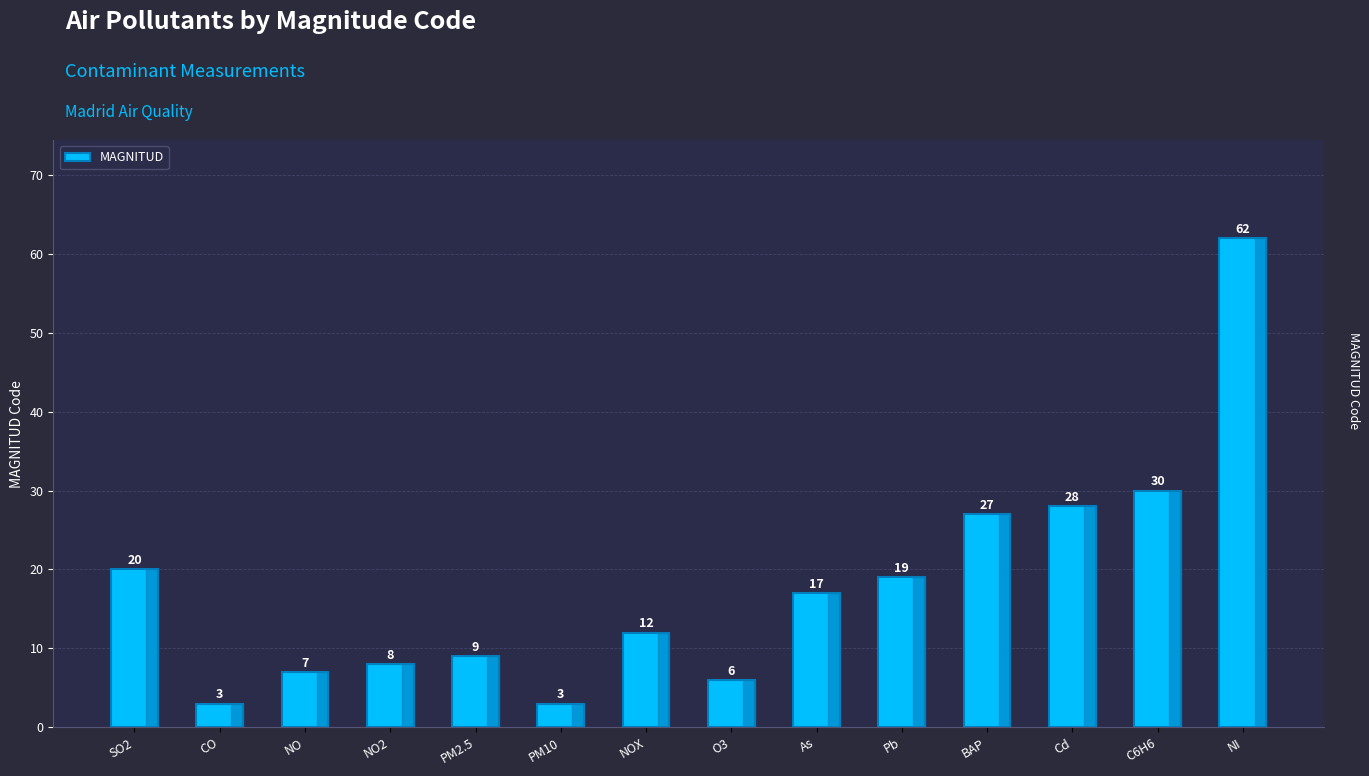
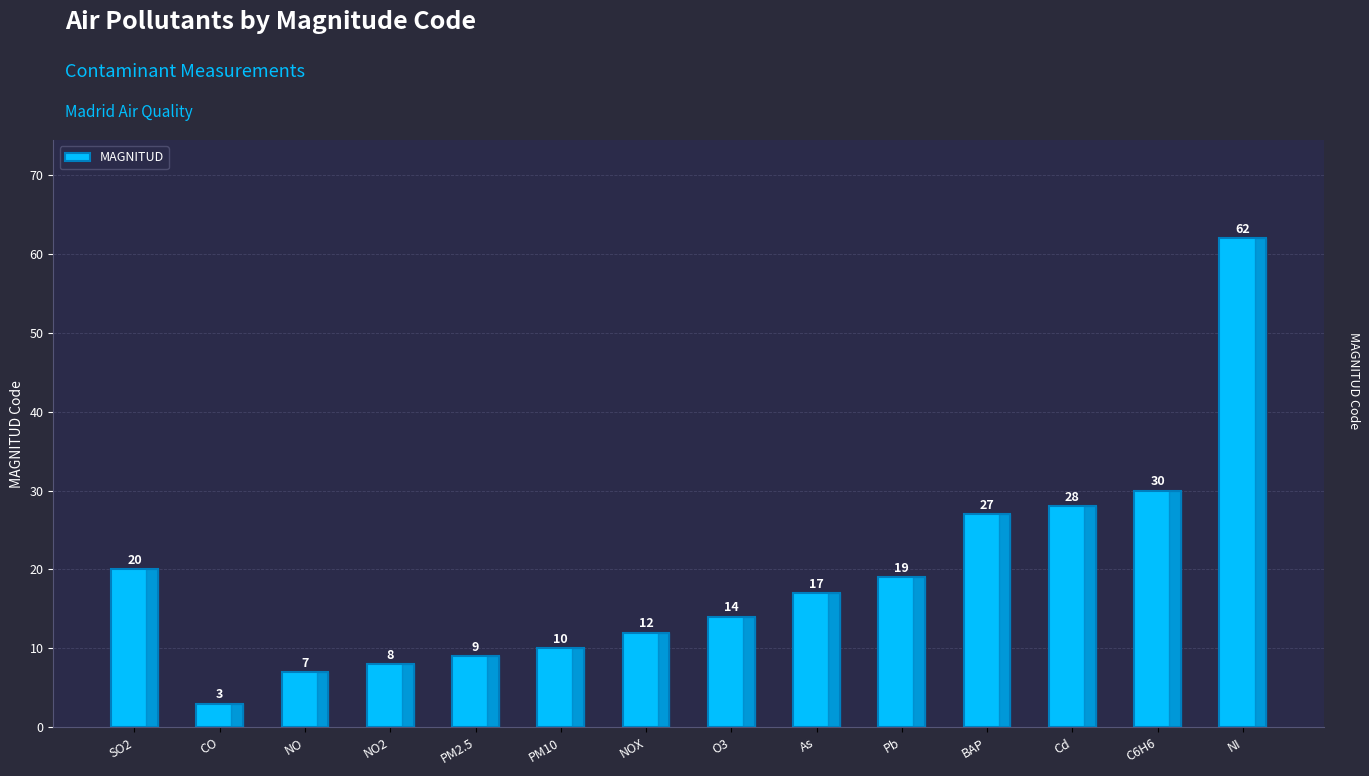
PM10: 3 -> 10
O3: 6 -> 14
